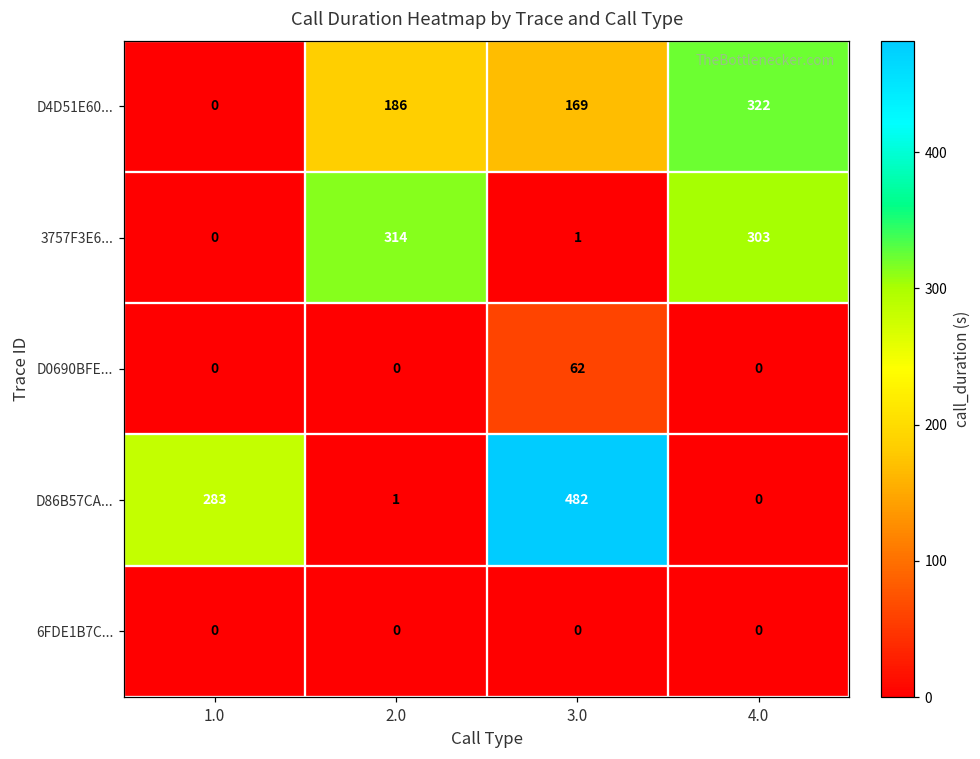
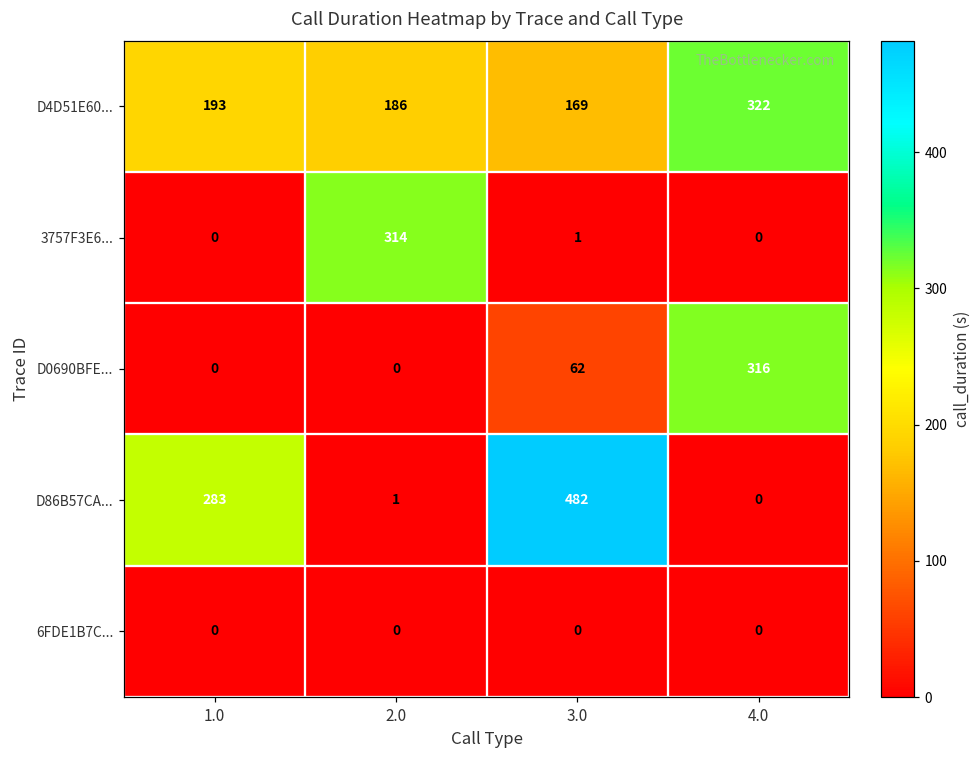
D4D51E60..., 1.0: 0 -> 193
3757F3E6..., 4.0: 303 -> 0
D0690BFE..., 4.0: 0 -> 316
